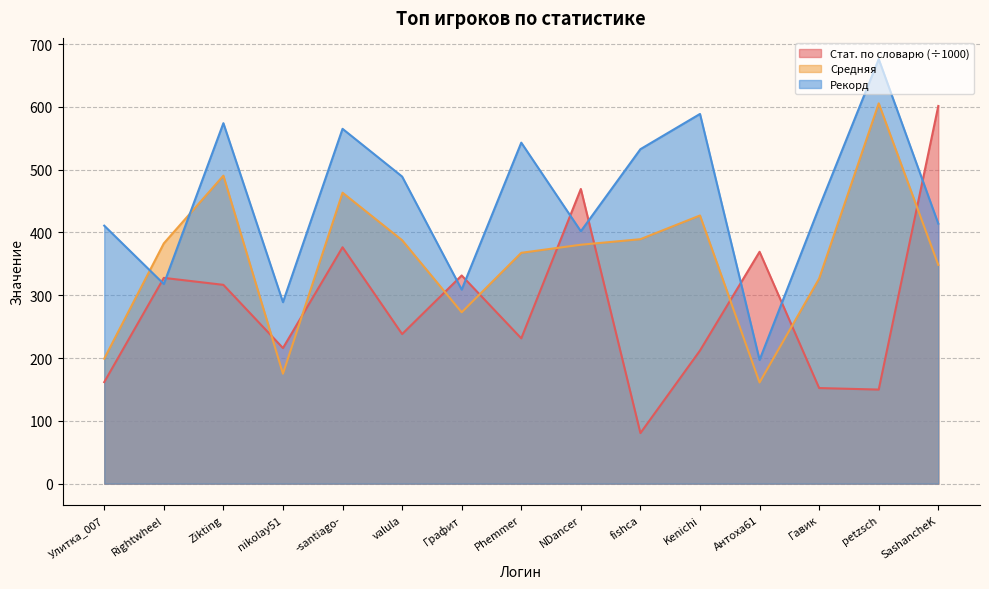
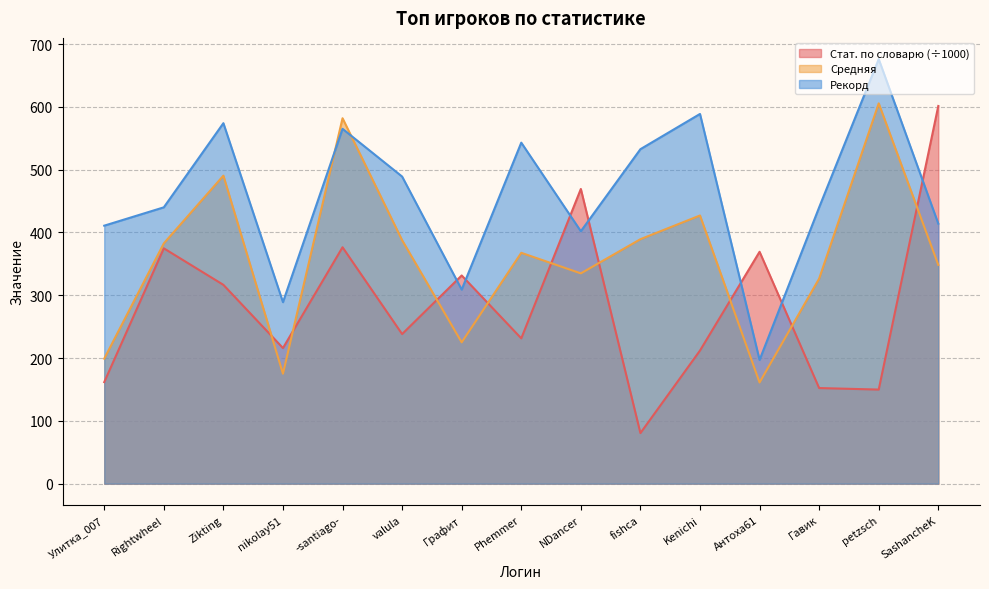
Стат. по словарю (÷1000), Rightwheel: 330 -> 370
Рекорд, Rightwheel: 320 -> 440
Средняя, -santiago-: 460 -> 580
Средняя, Графит: 270 -> 230
Средняя, NDancer: 380 -> 330
